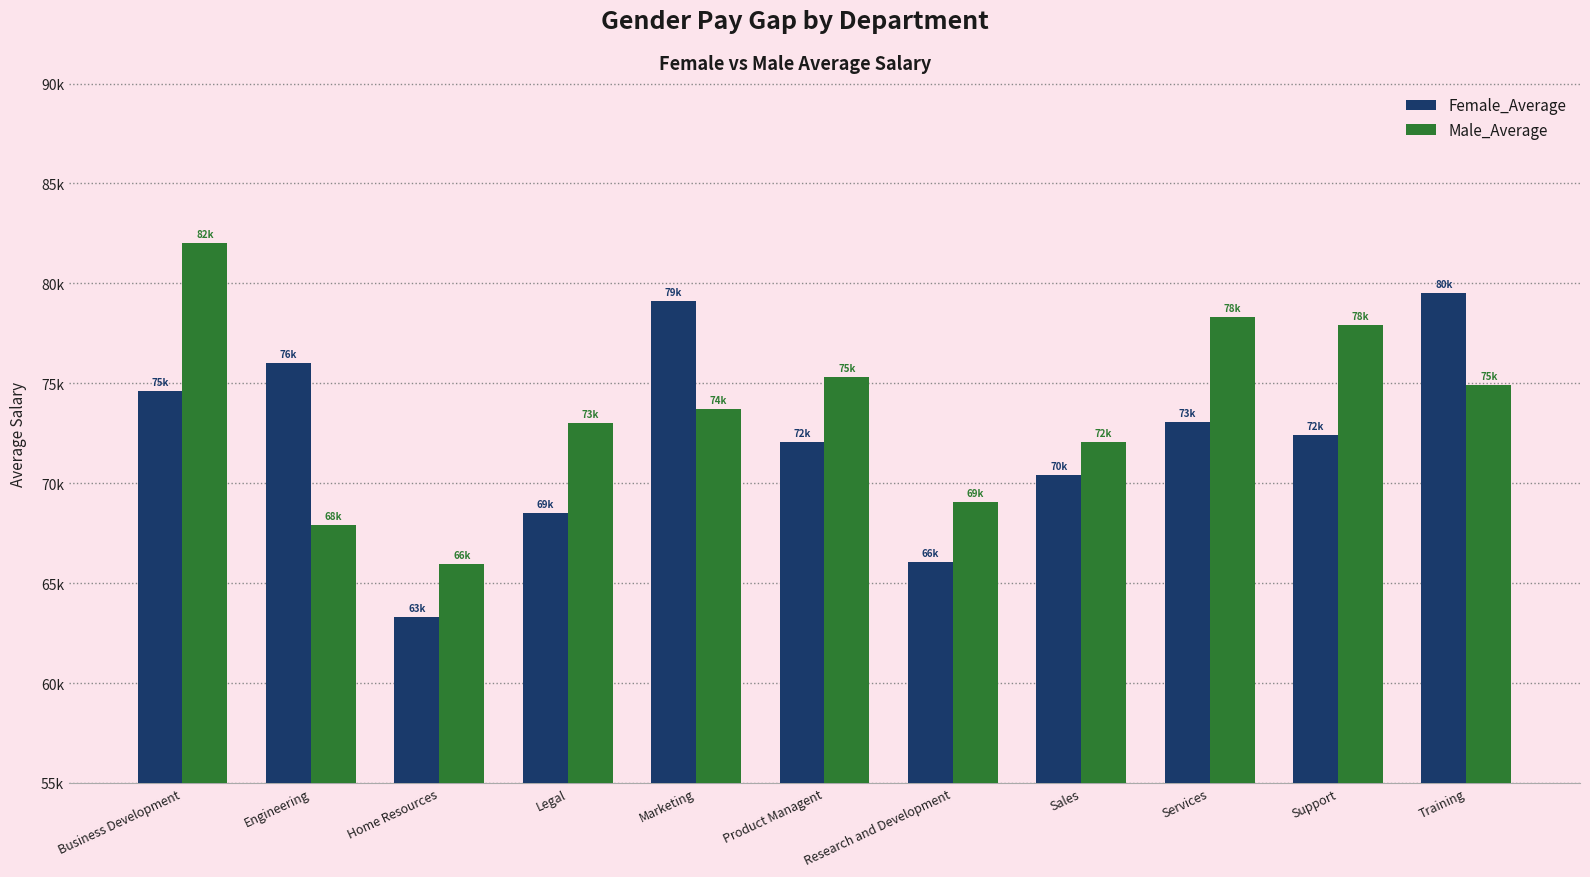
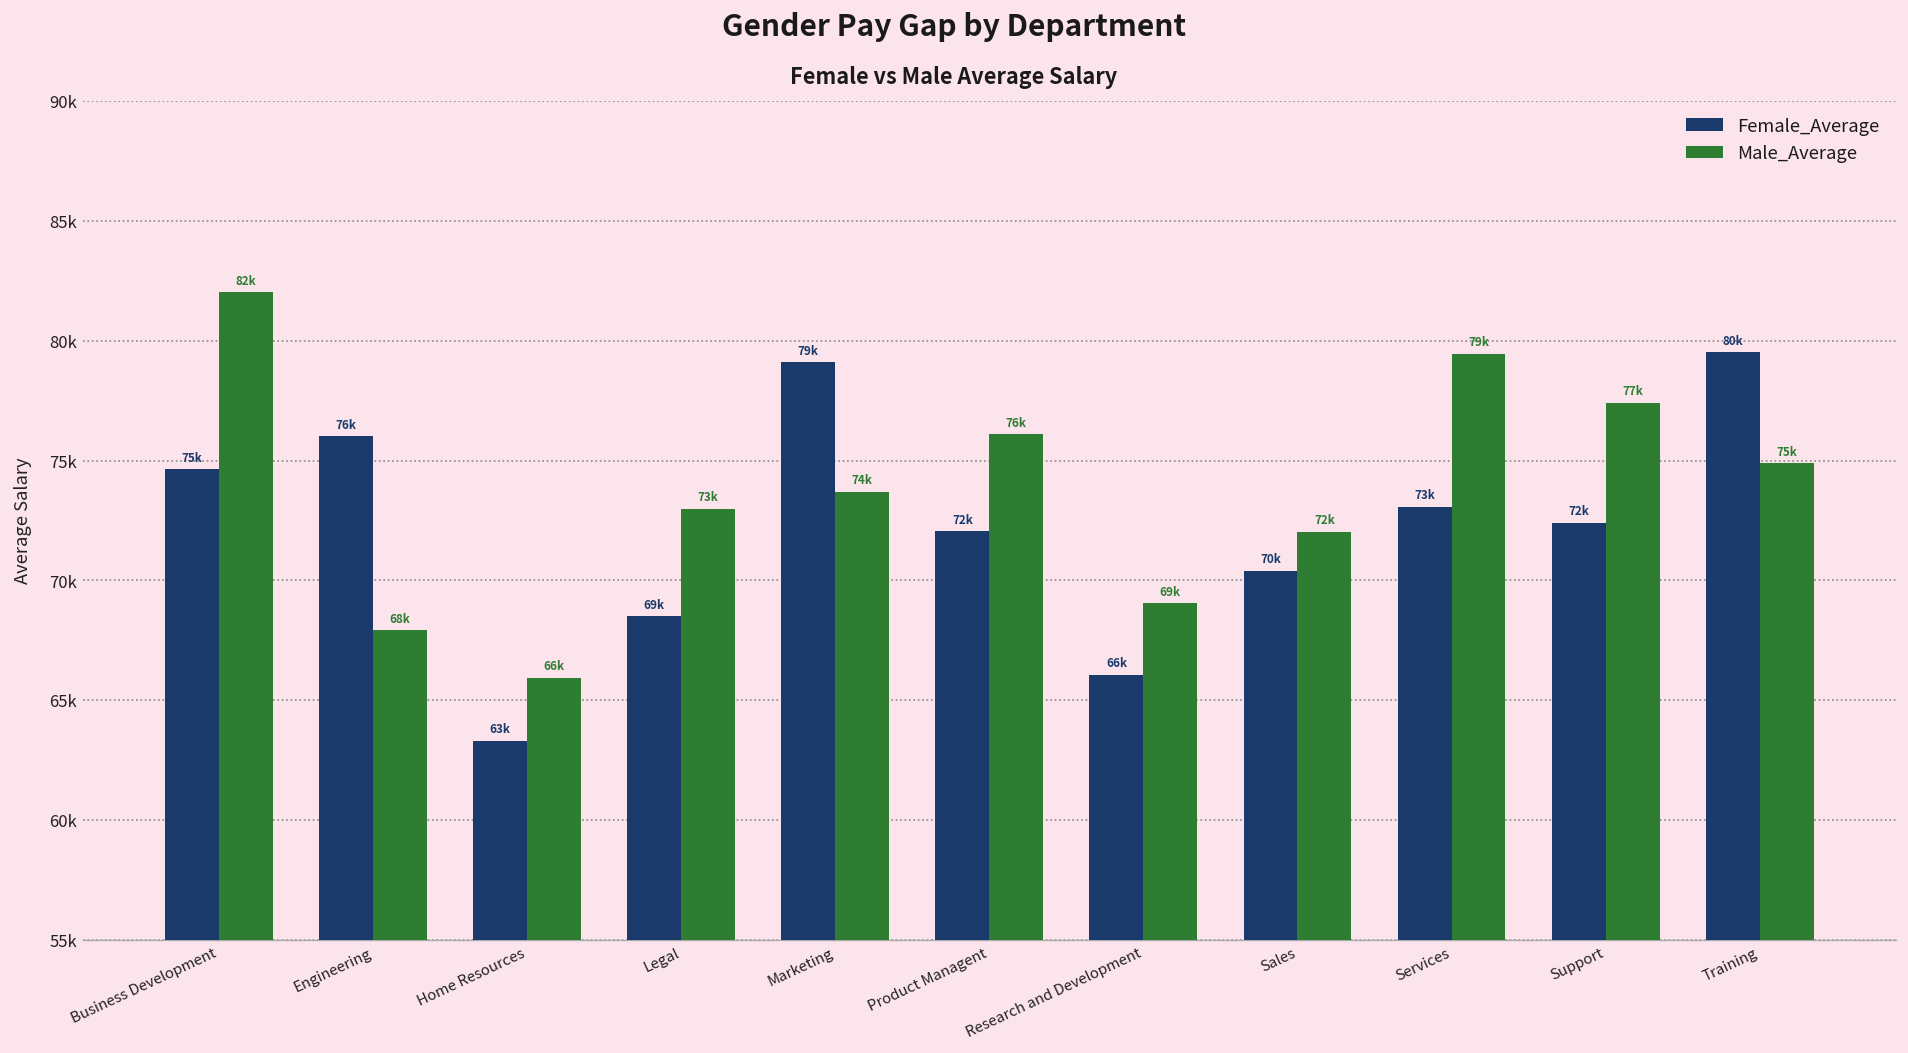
Male_Average, Product Managent: 75k -> 76k
Male_Average, Services: 78k -> 79k
Male_Average, Support: 78k -> 77k
